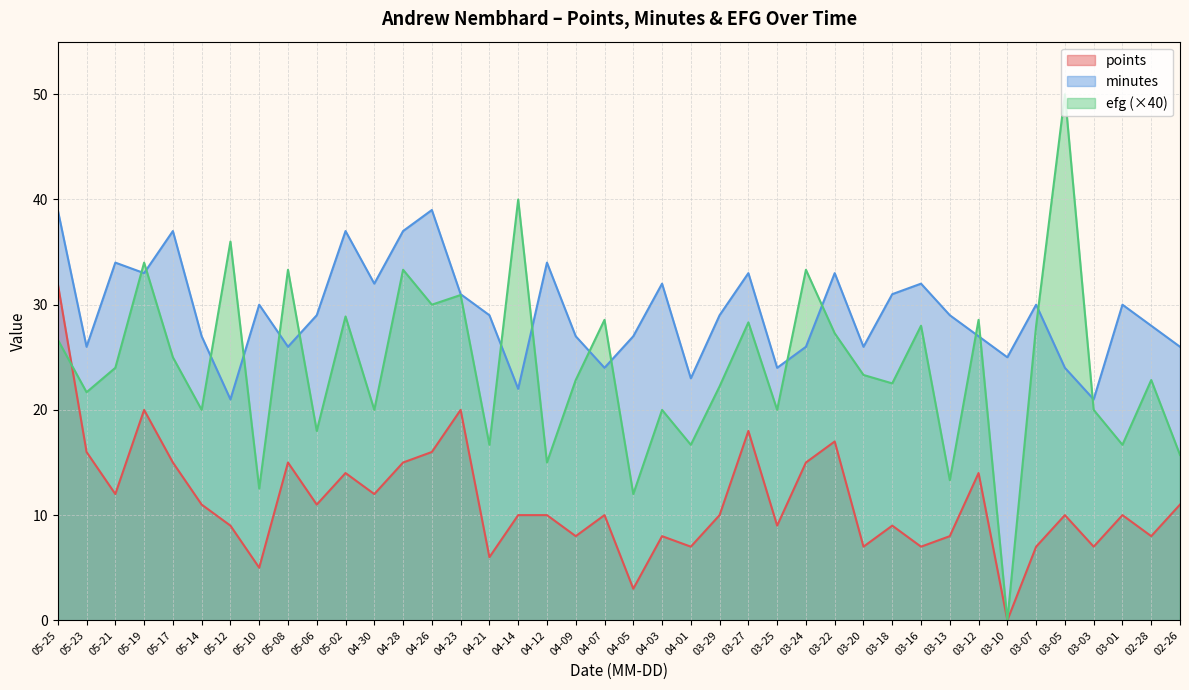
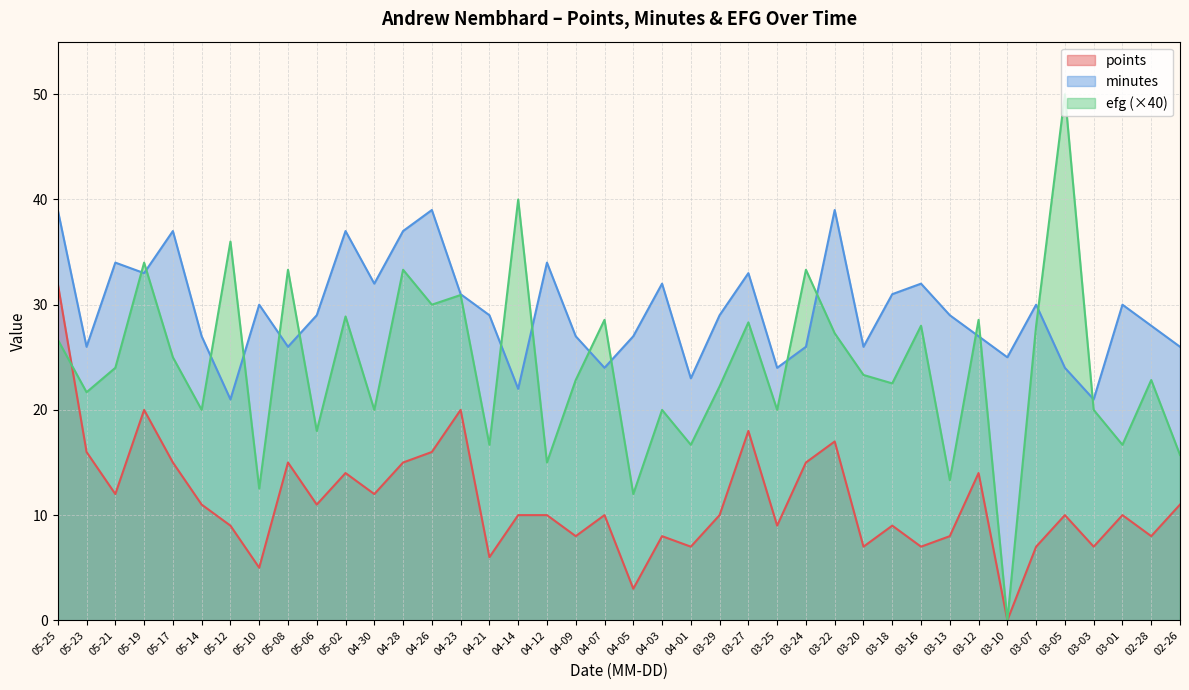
minutes, 03-22: 33 -> 39
